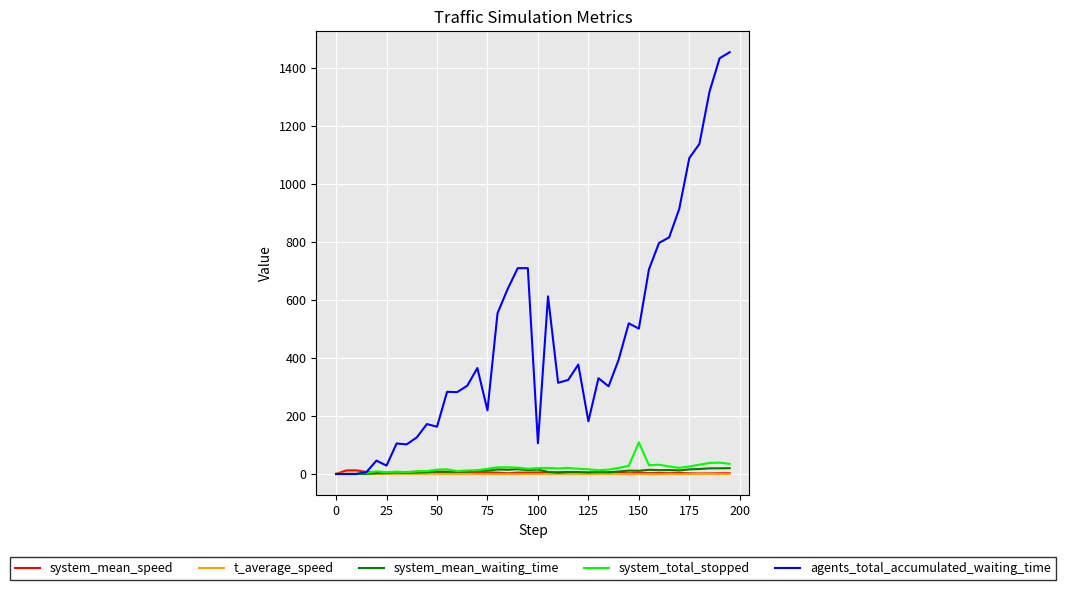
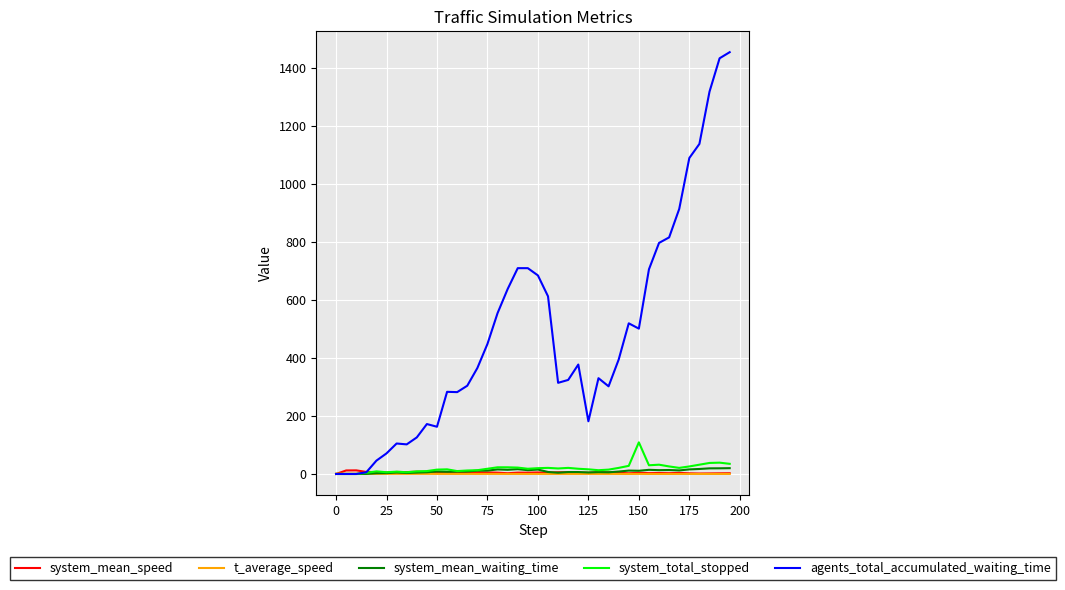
agents_total_accumulated_waiting_time, 25: 30 -> 70
agents_total_accumulated_waiting_time, 75: 220 -> 450
agents_total_accumulated_waiting_time, 100: 110 -> 680
